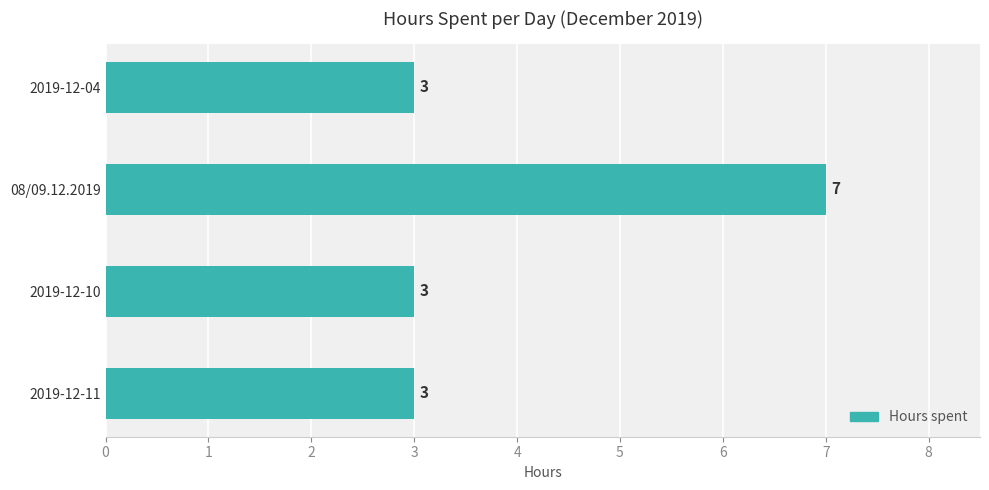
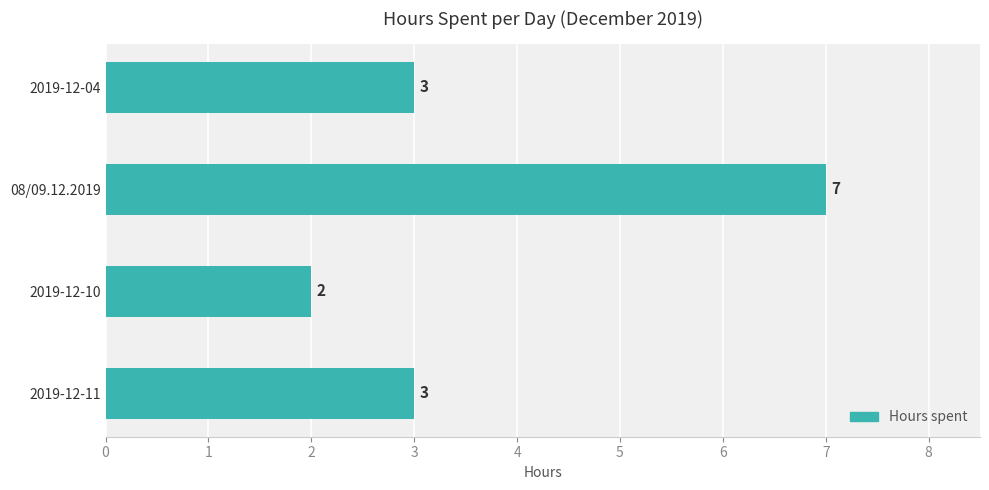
2019-12-10: 3 -> 2
